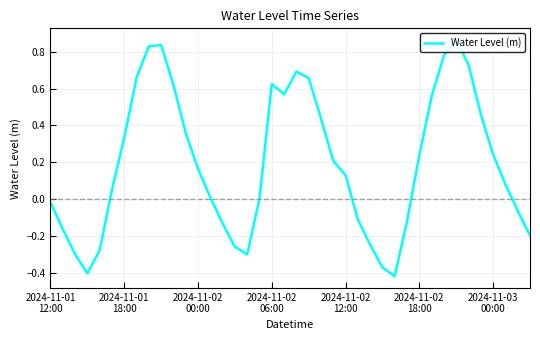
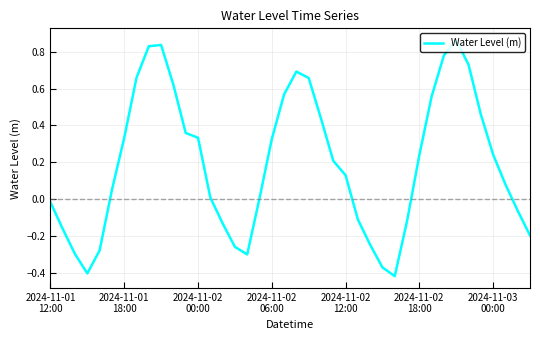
2024-11-02 00:00: 0.16 -> 0.33
2024-11-02 06:00: 0.62 -> 0.33
